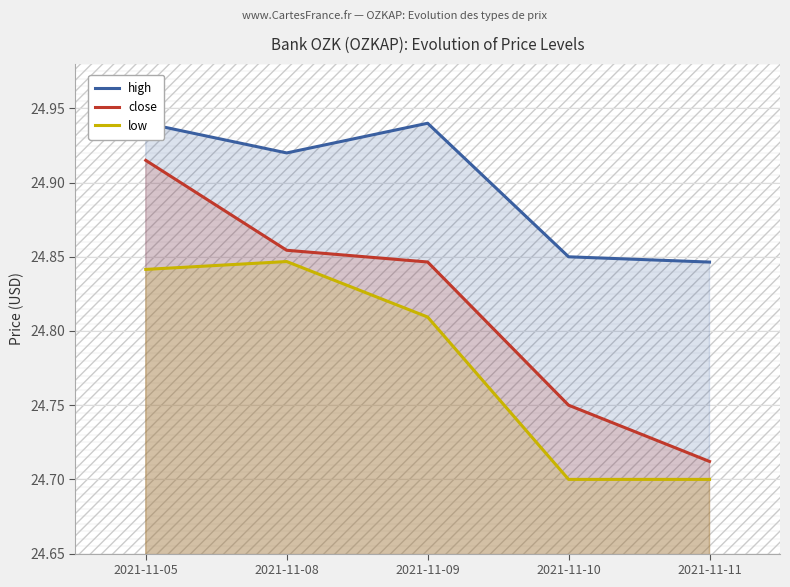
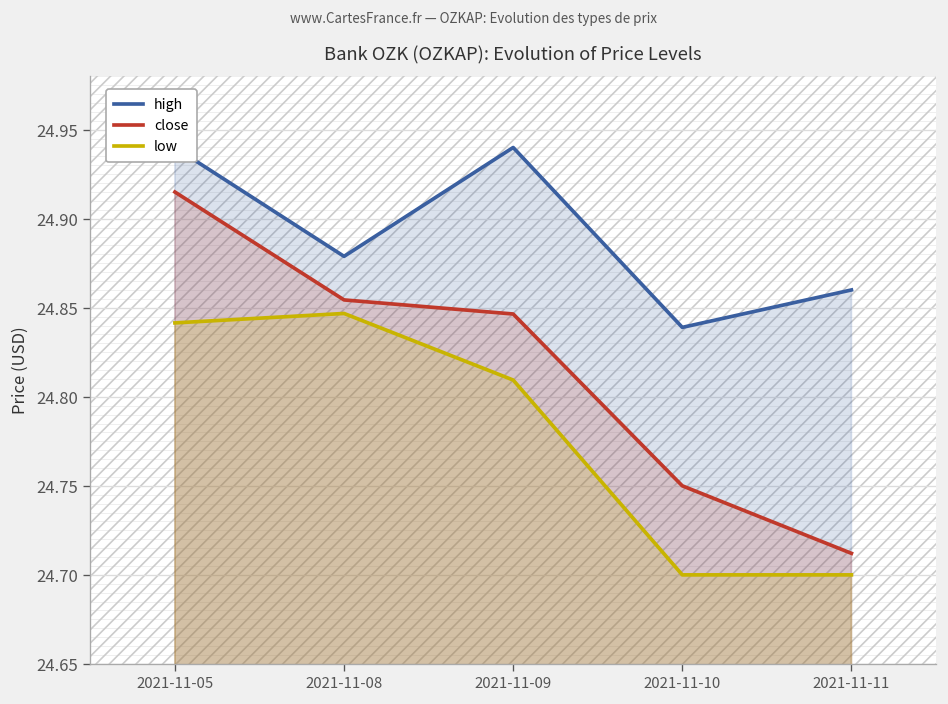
high, 2021-11-08: 24.920 -> 24.879
high, 2021-11-10: 24.850 -> 24.839
high, 2021-11-11: 24.846 -> 24.860
